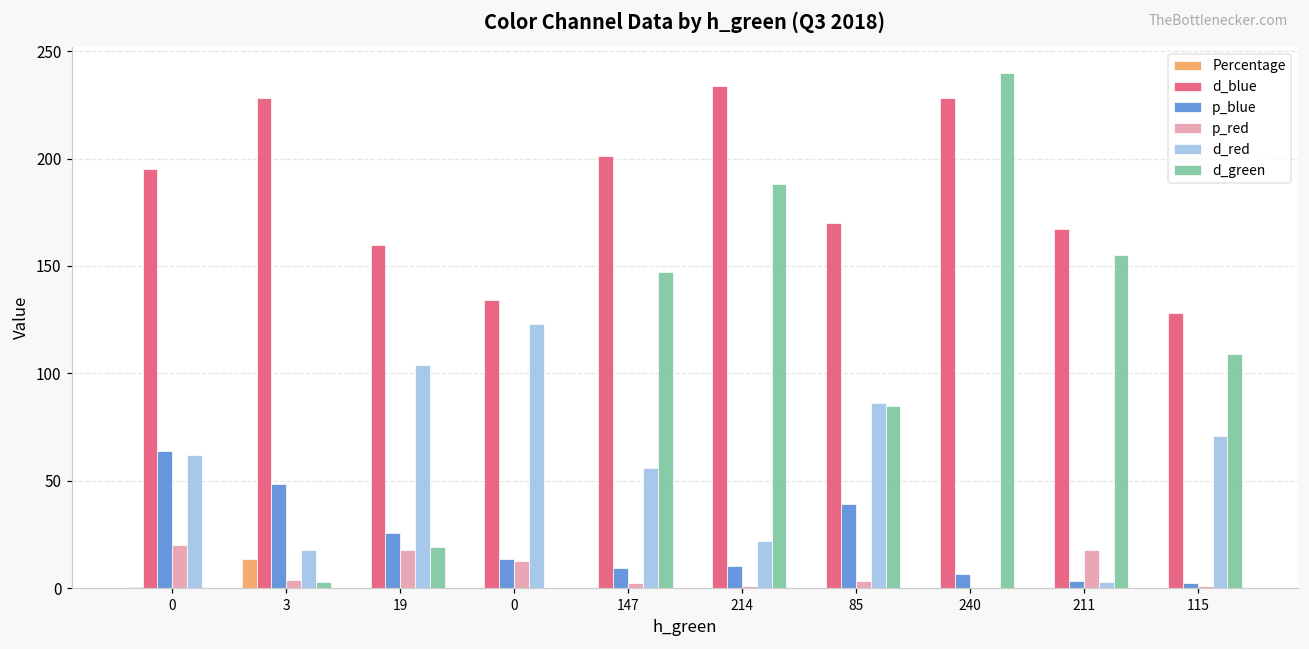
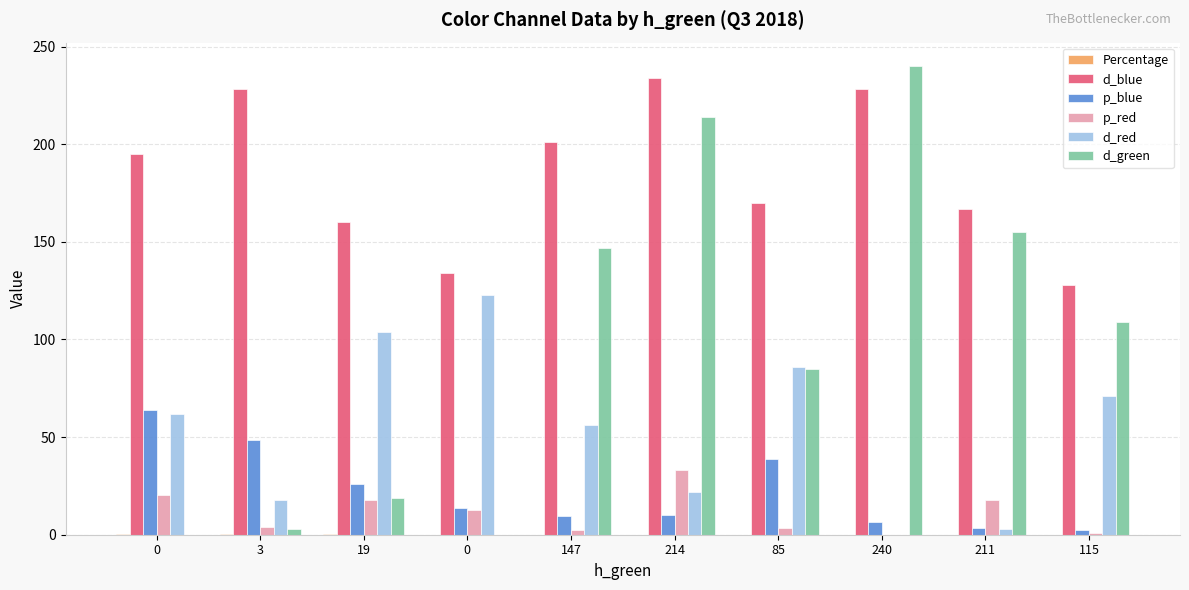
Percentage, 3: 13 -> 0
p_red, 214: 1 -> 33
d_green, 214: 188 -> 214
